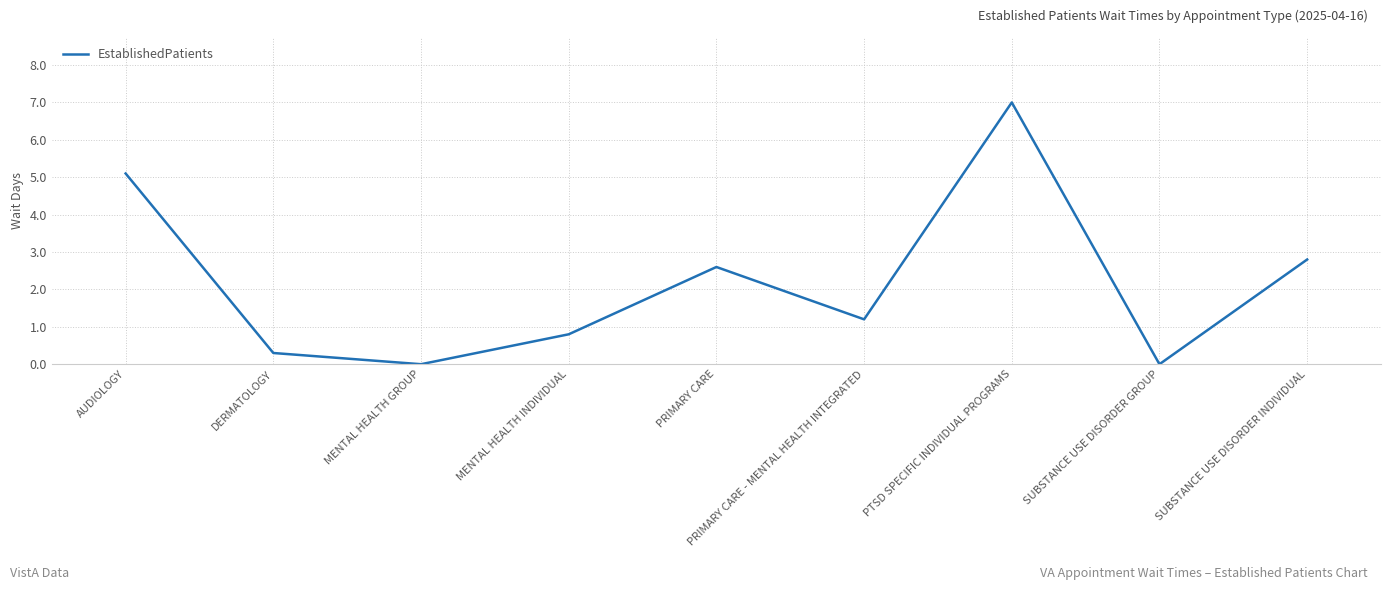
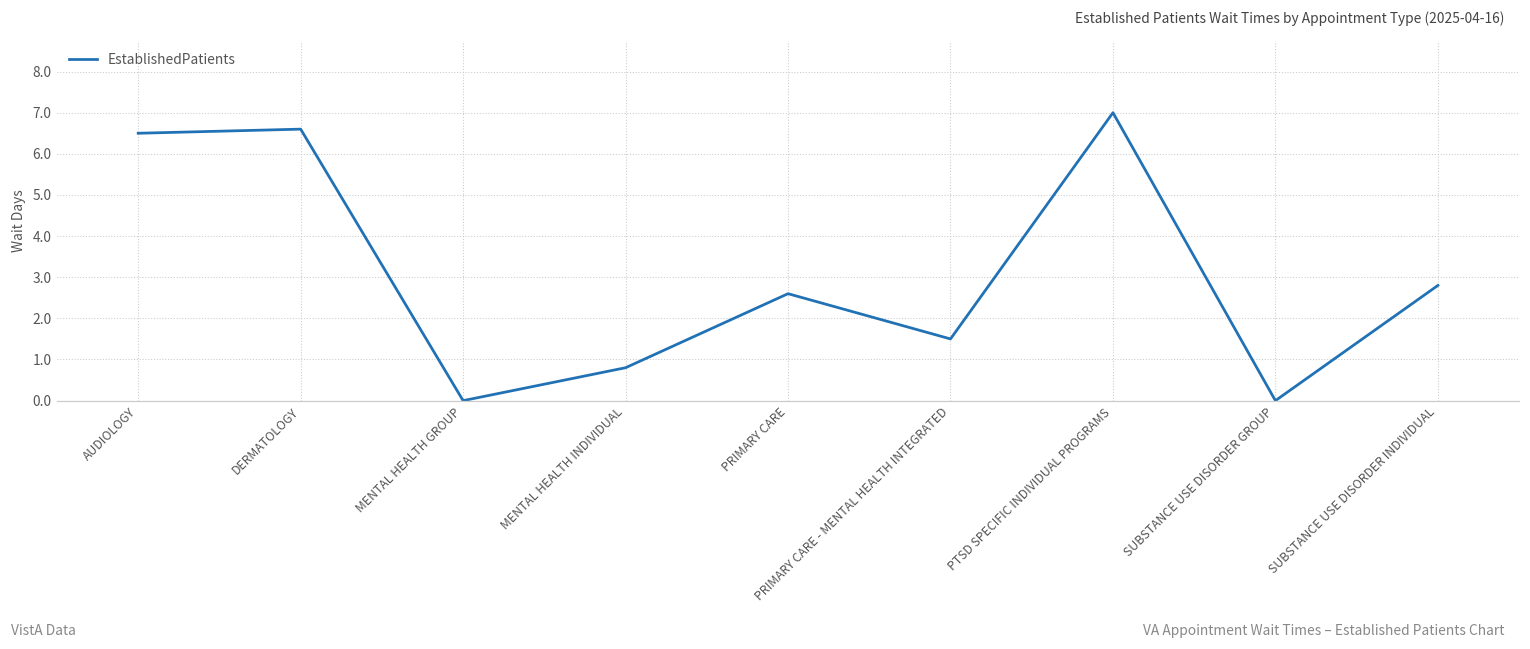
AUDIOLOGY: 5.1 -> 6.5
DERMATOLOGY: 0.3 -> 6.6
PRIMARY CARE - MENTAL HEALTH INTEGRATED: 1.2 -> 1.5
